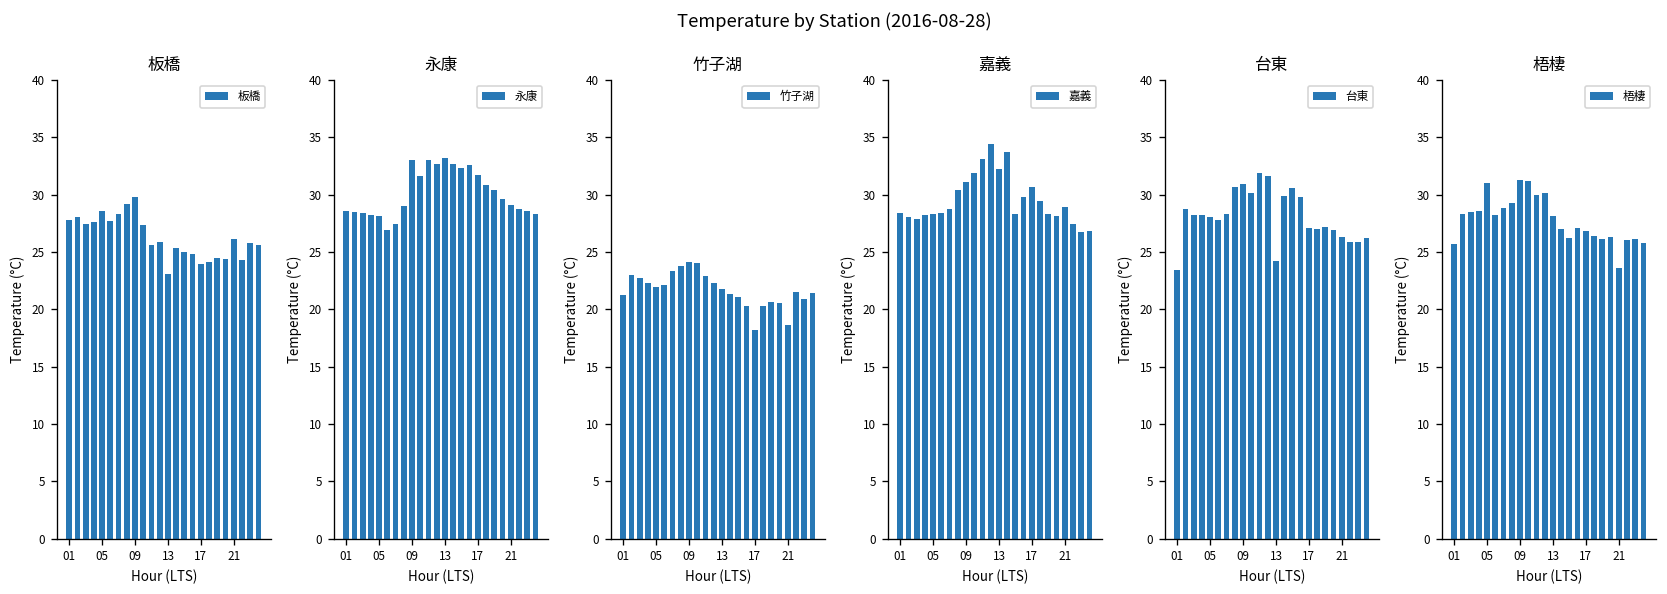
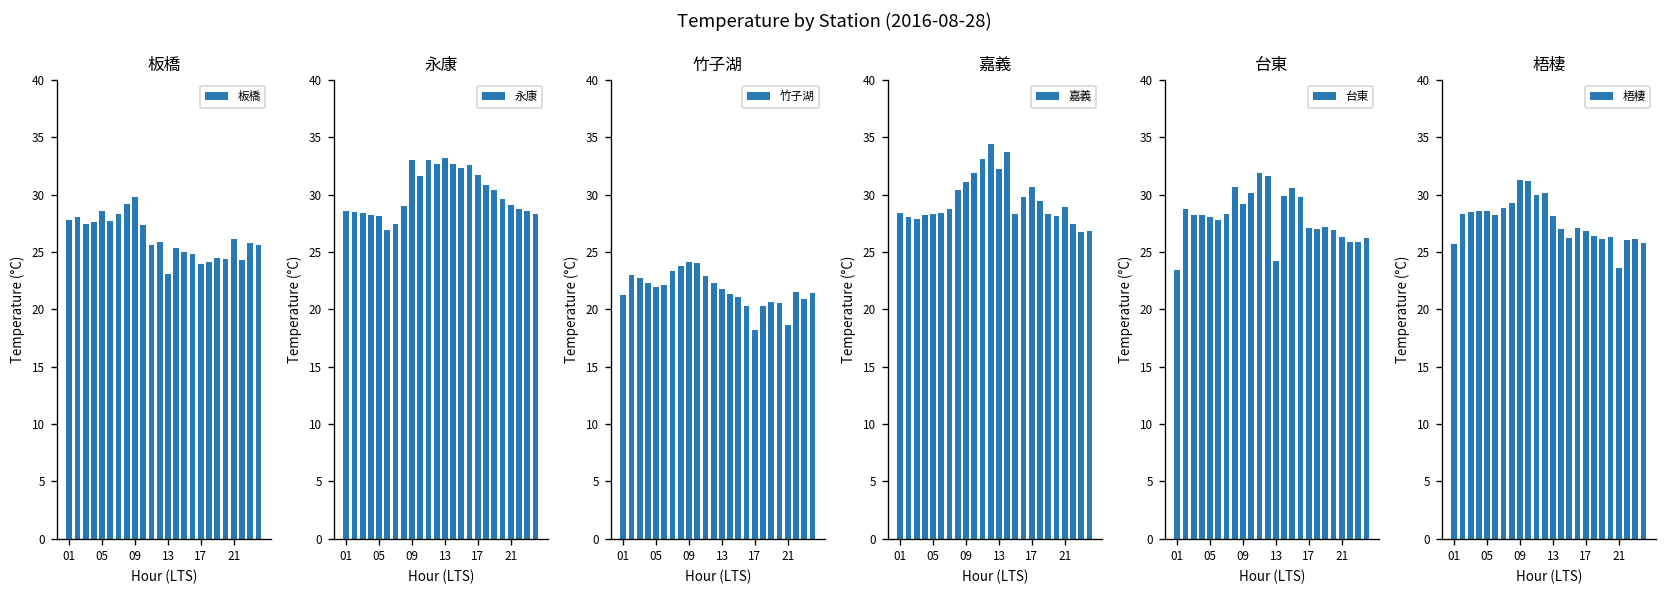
台東, 09: 31 -> 29
梧棲, 05: 31 -> 29
